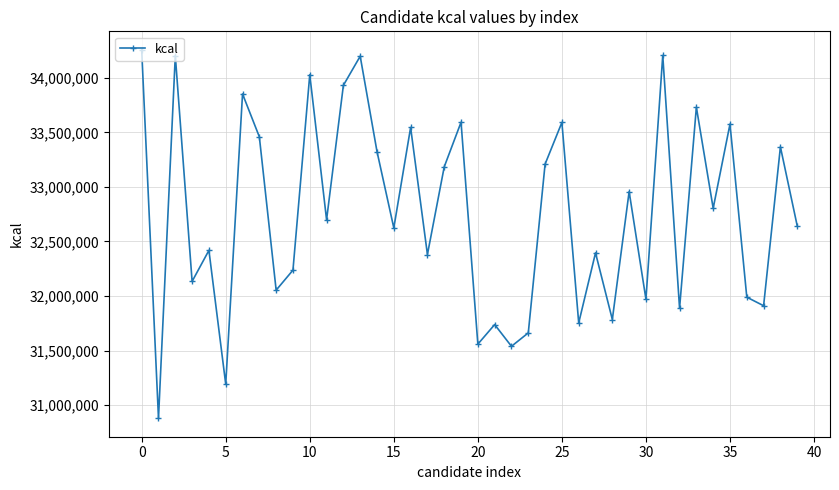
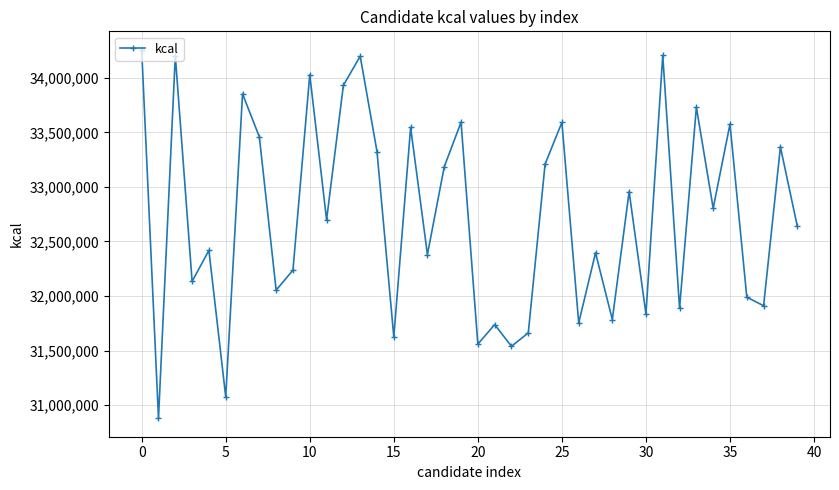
5: 31,190,000 -> 31,080,000
15: 32,620,000 -> 31,620,000
30: 31,970,000 -> 31,840,000
